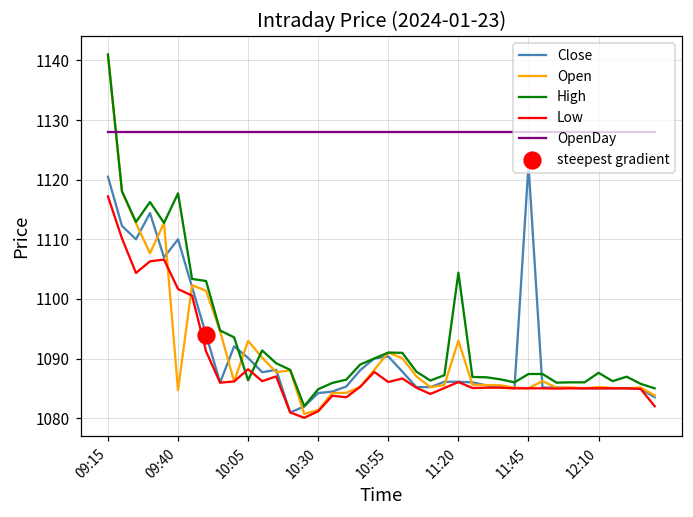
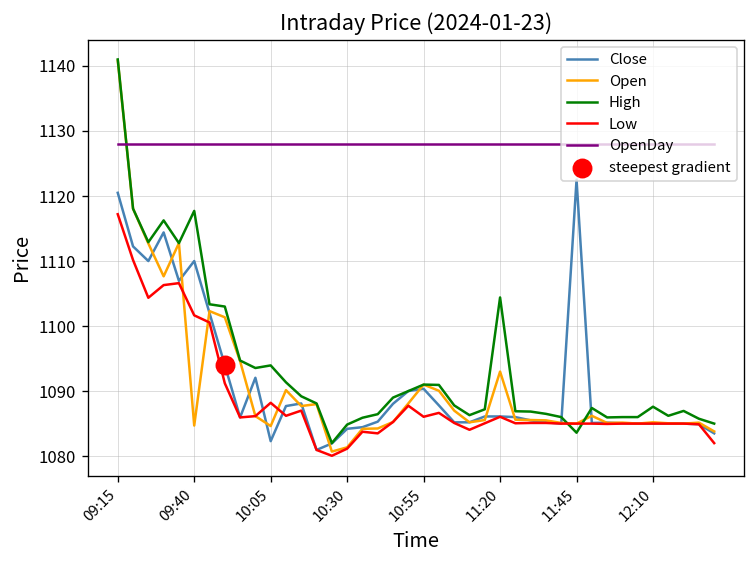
Close, 10:05: 1090 -> 1082
Open, 10:05: 1093 -> 1085
High, 10:05: 1086 -> 1094
High, 11:45: 1087 -> 1084
